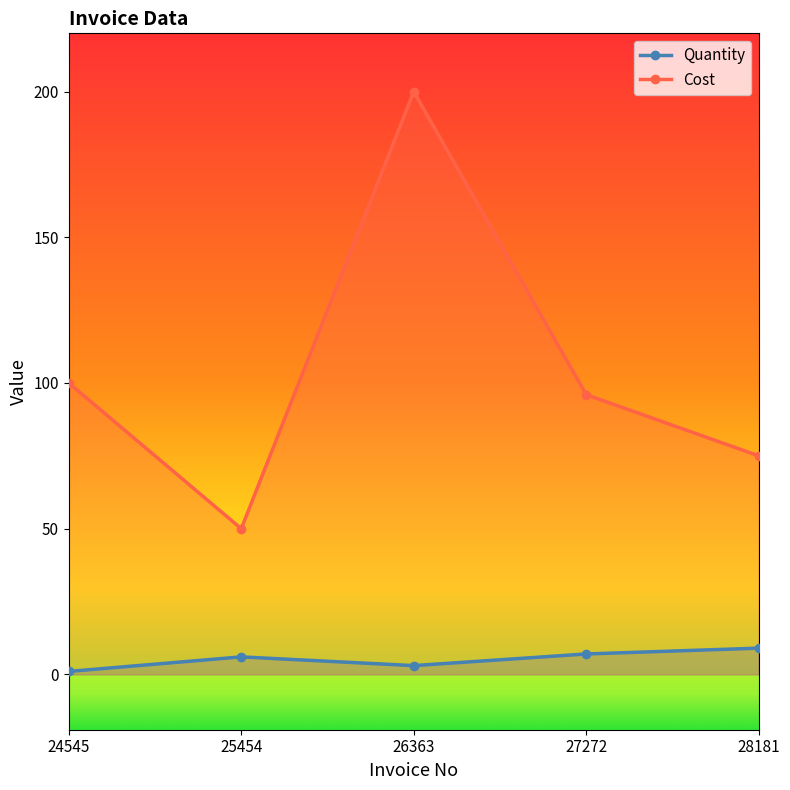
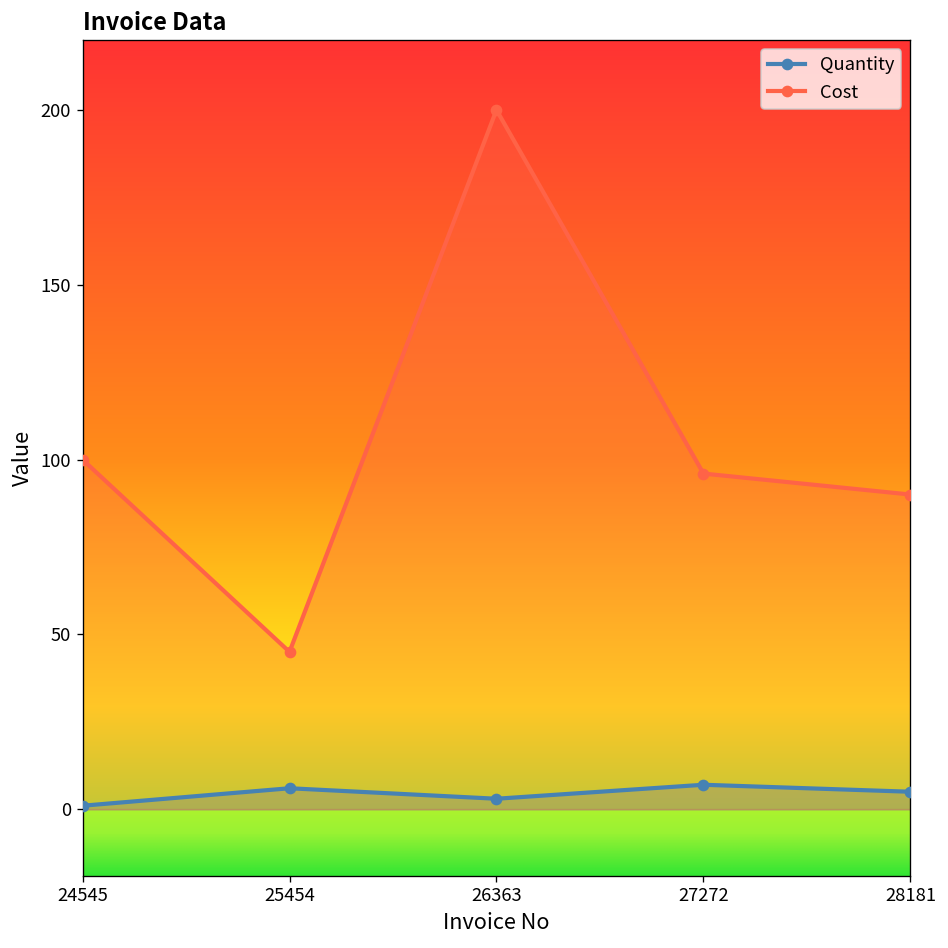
Cost, 25454: 50 -> 45
Quantity, 28181: 9 -> 5
Cost, 28181: 75 -> 90
